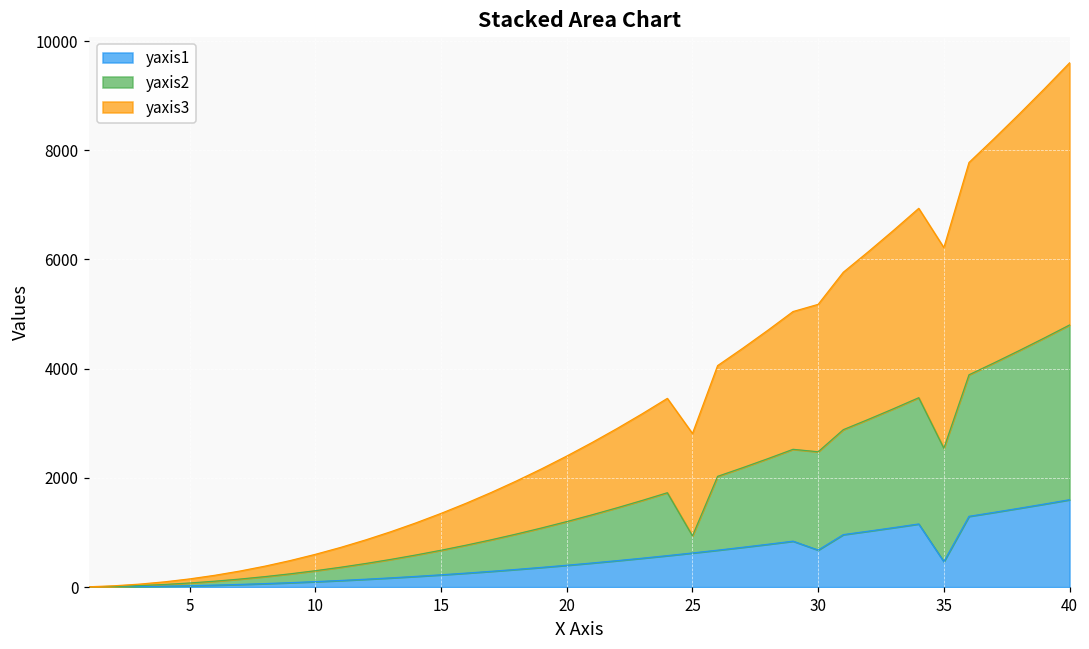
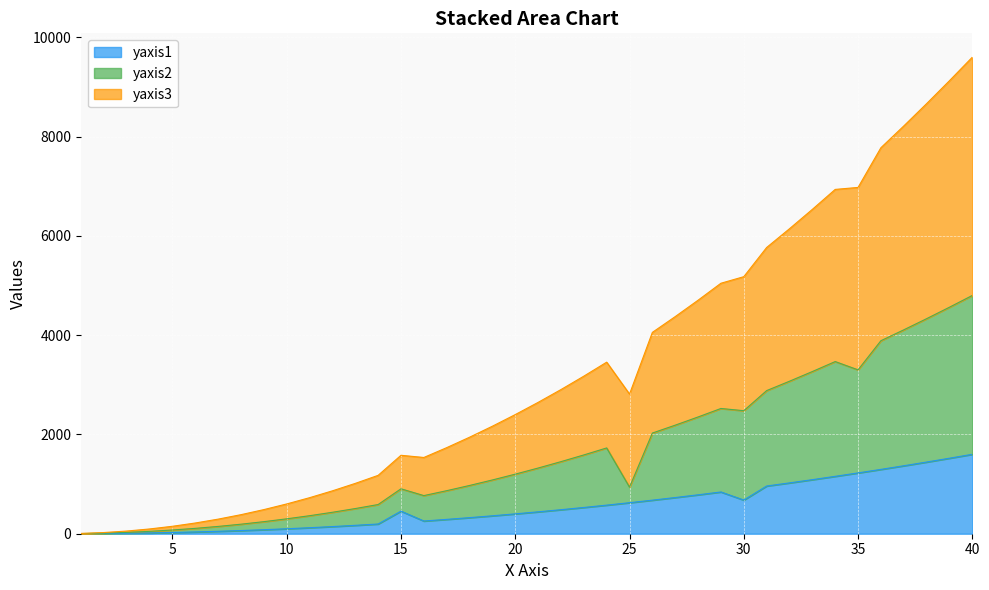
yaxis1, 15: 200 -> 500
yaxis1, 35: 500 -> 1200
